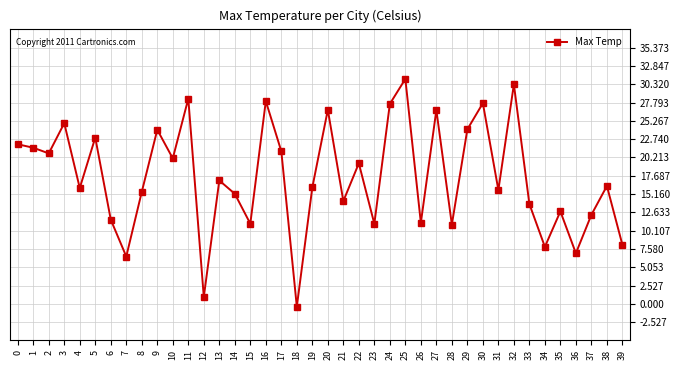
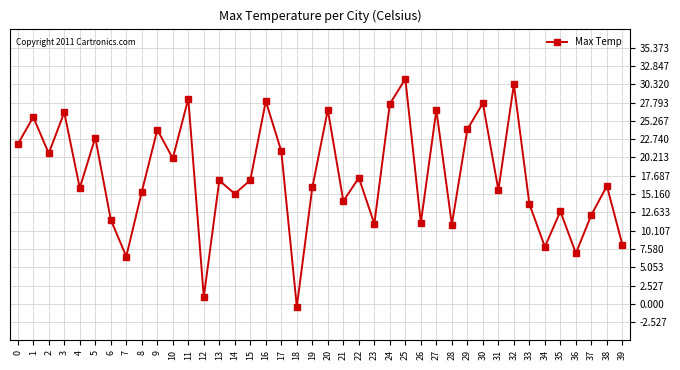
1: 22 -> 26
3: 25 -> 26
15: 11 -> 17
22: 19 -> 17
